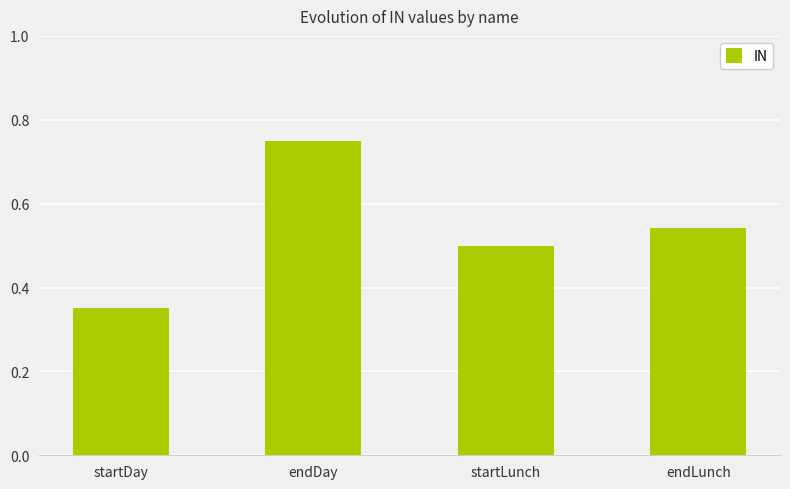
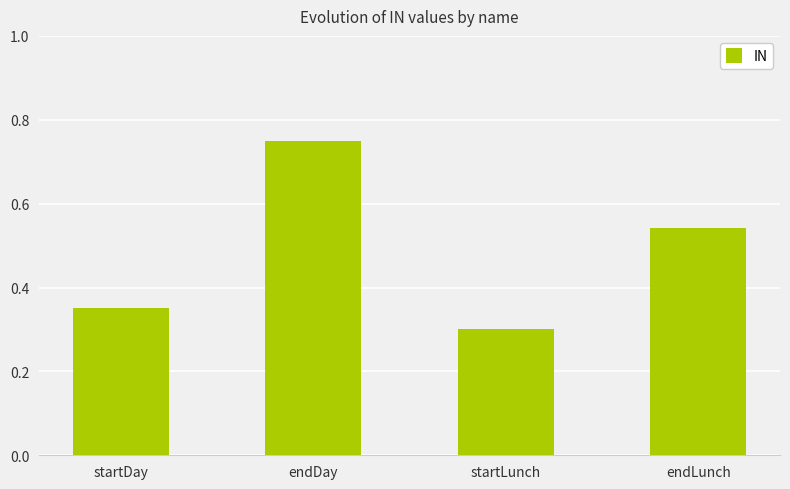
startLunch: 0.5 -> 0.3
